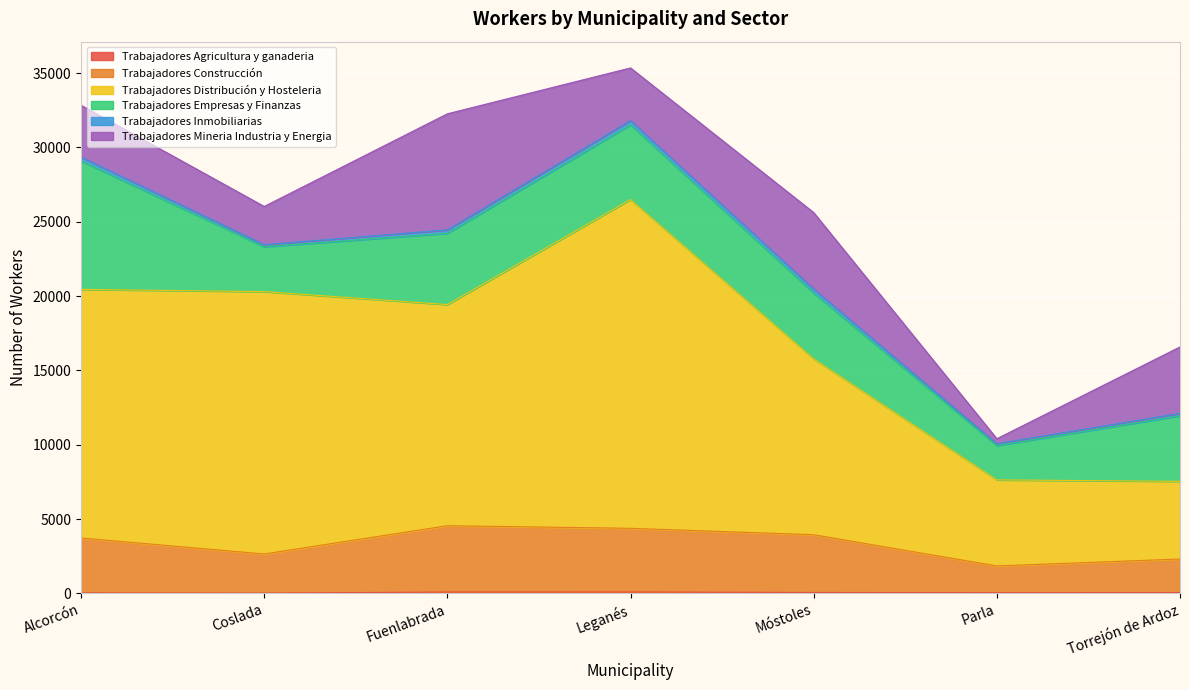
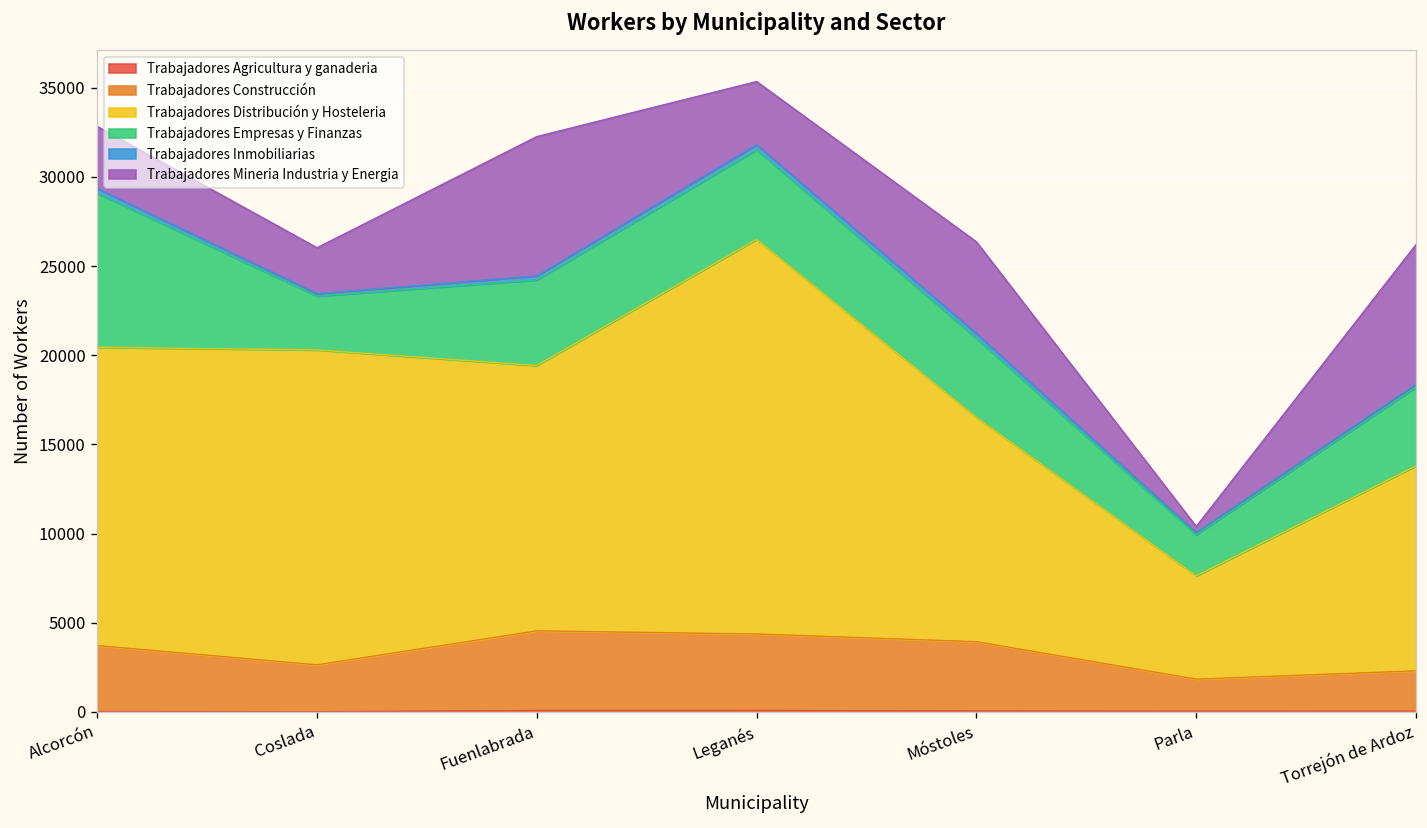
Trabajadores Distribución y Hosteleria, Móstoles: 11800 -> 12600
Trabajadores Distribución y Hosteleria, Torrejón de Ardoz: 5200 -> 11500
Trabajadores Mineria Industria y Energia, Torrejón de Ardoz: 4500 -> 7800
